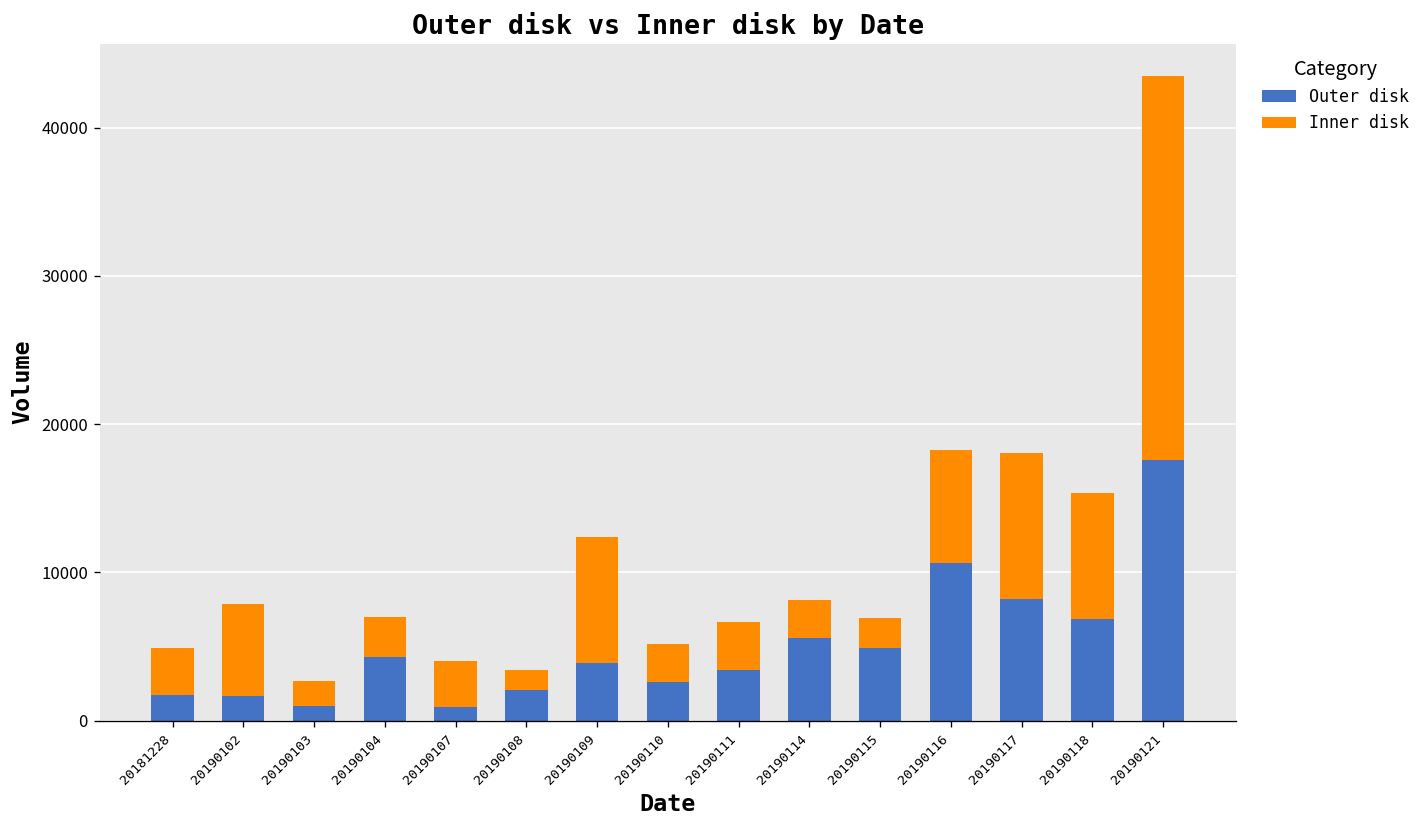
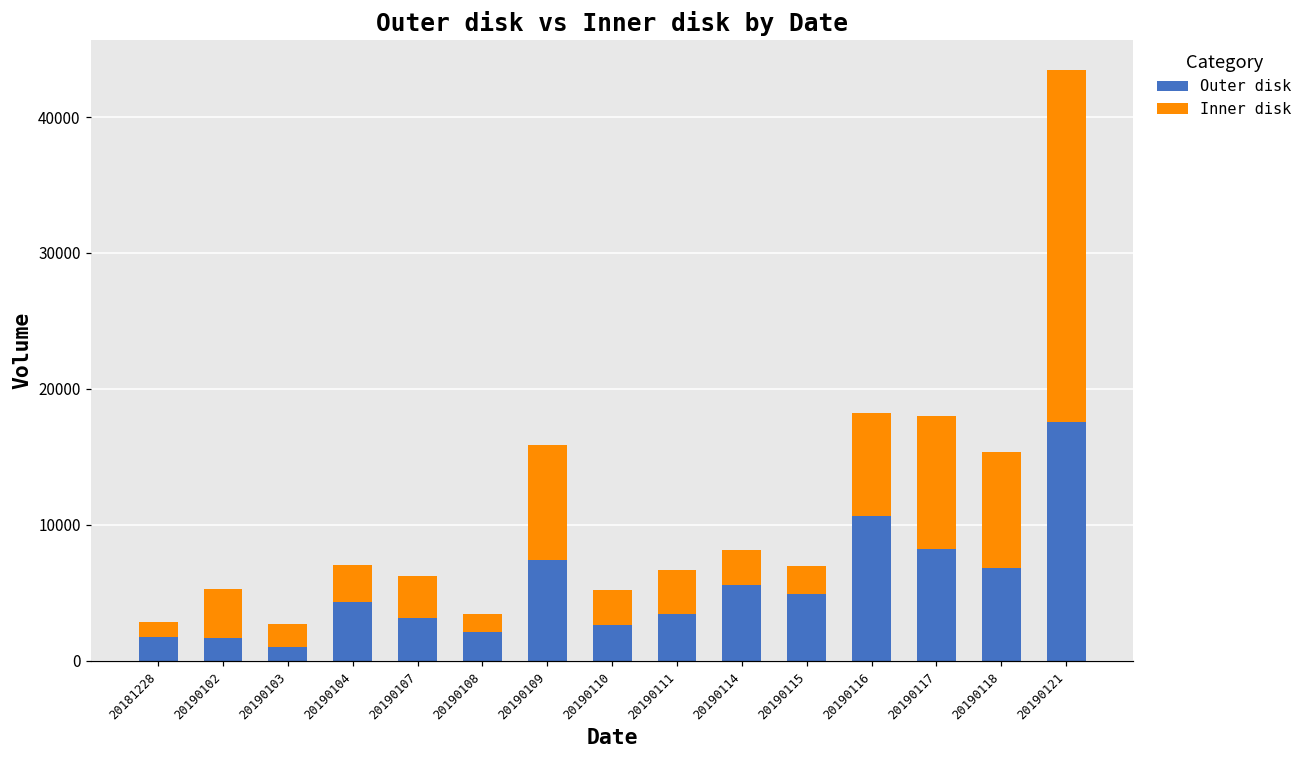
Inner disk, 20181228: 3100 -> 1100
Inner disk, 20190102: 6200 -> 3600
Outer disk, 20190107: 900 -> 3100
Outer disk, 20190109: 3900 -> 7400
